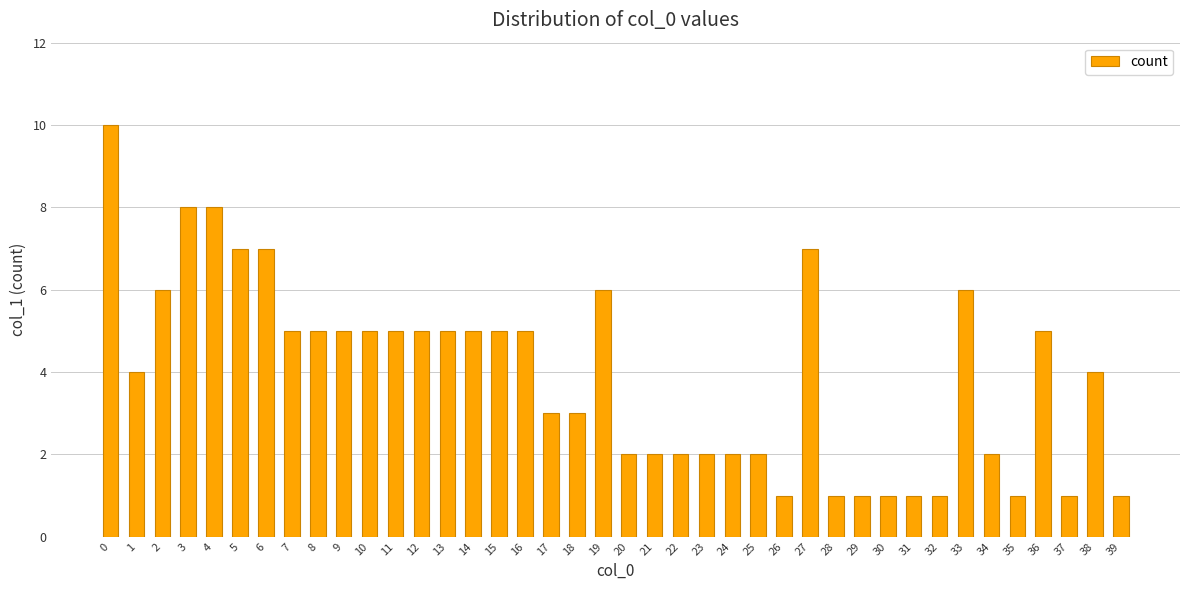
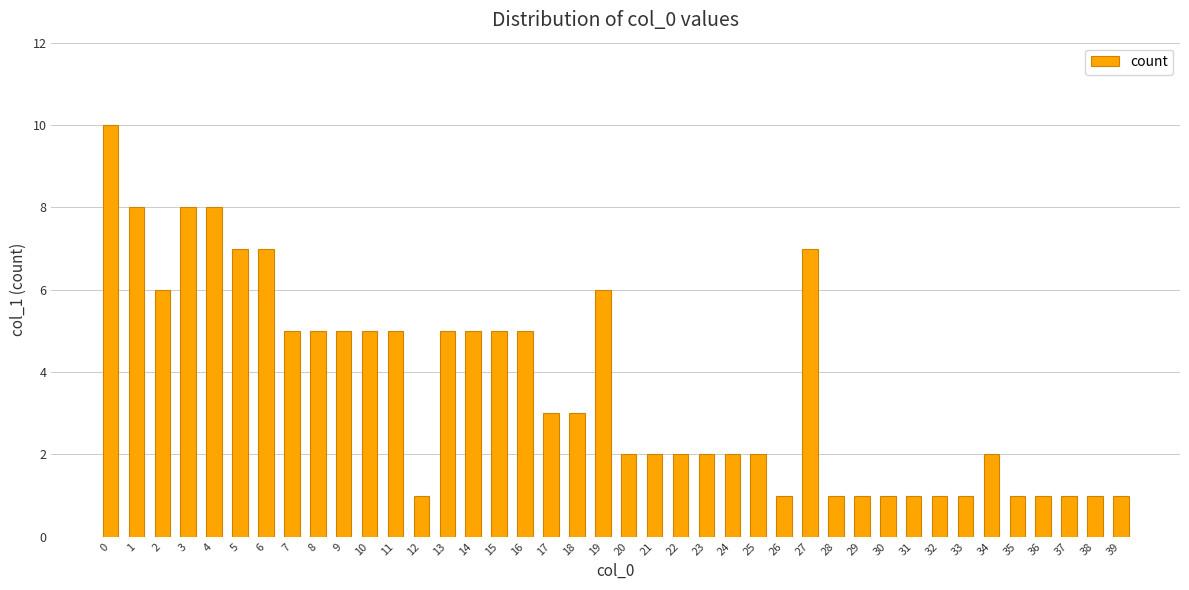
1: 4 -> 8
12: 5 -> 1
33: 6 -> 1
36: 5 -> 1
38: 4 -> 1
